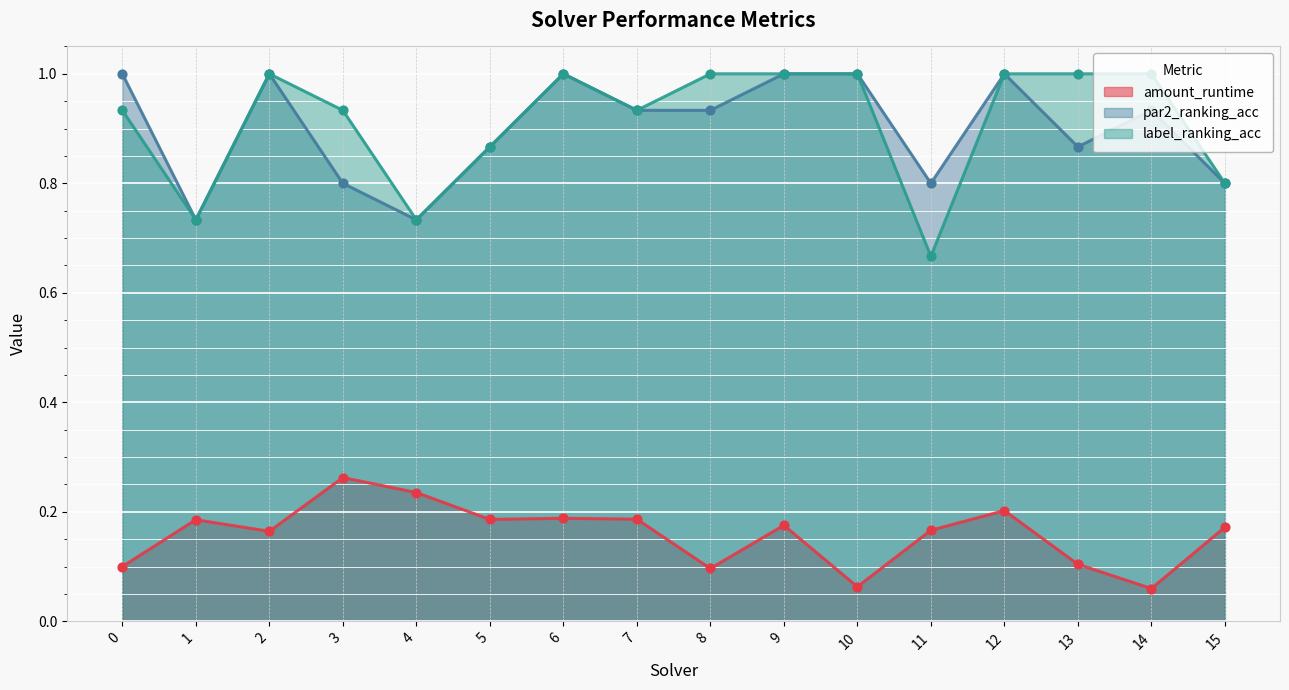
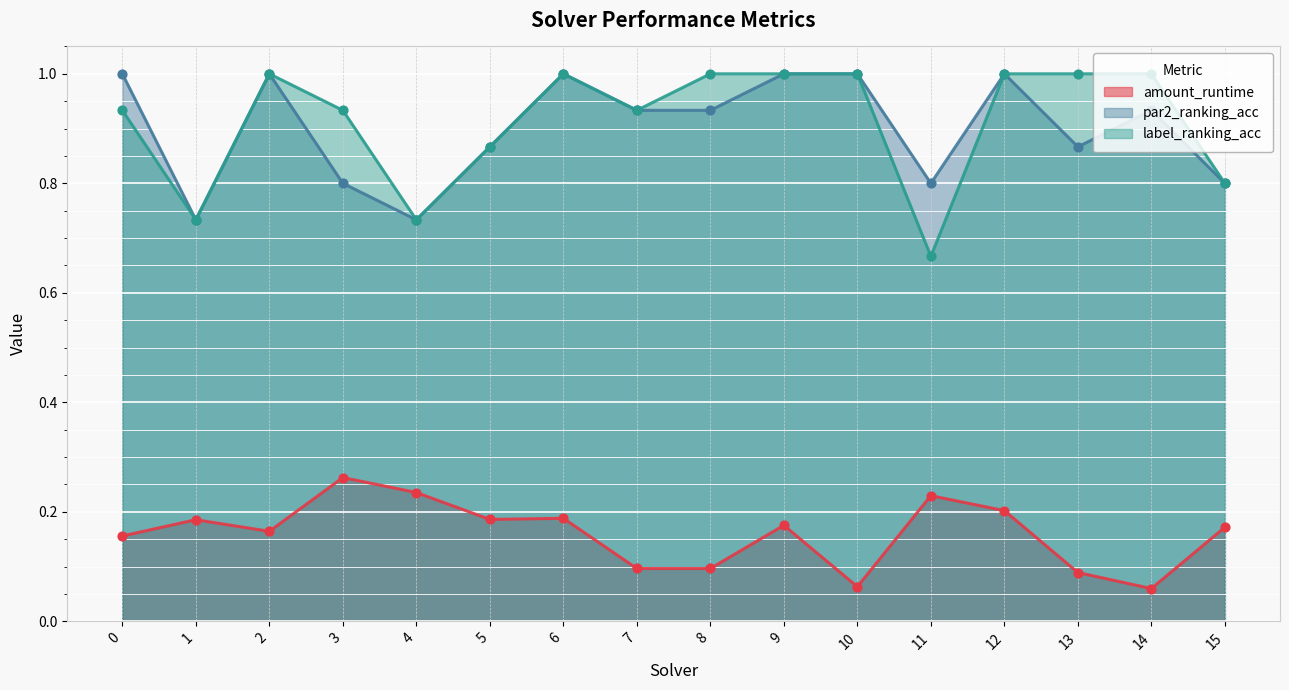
amount_runtime, 0: 0.10 -> 0.16
amount_runtime, 7: 0.19 -> 0.10
amount_runtime, 11: 0.17 -> 0.23
amount_runtime, 13: 0.10 -> 0.09
